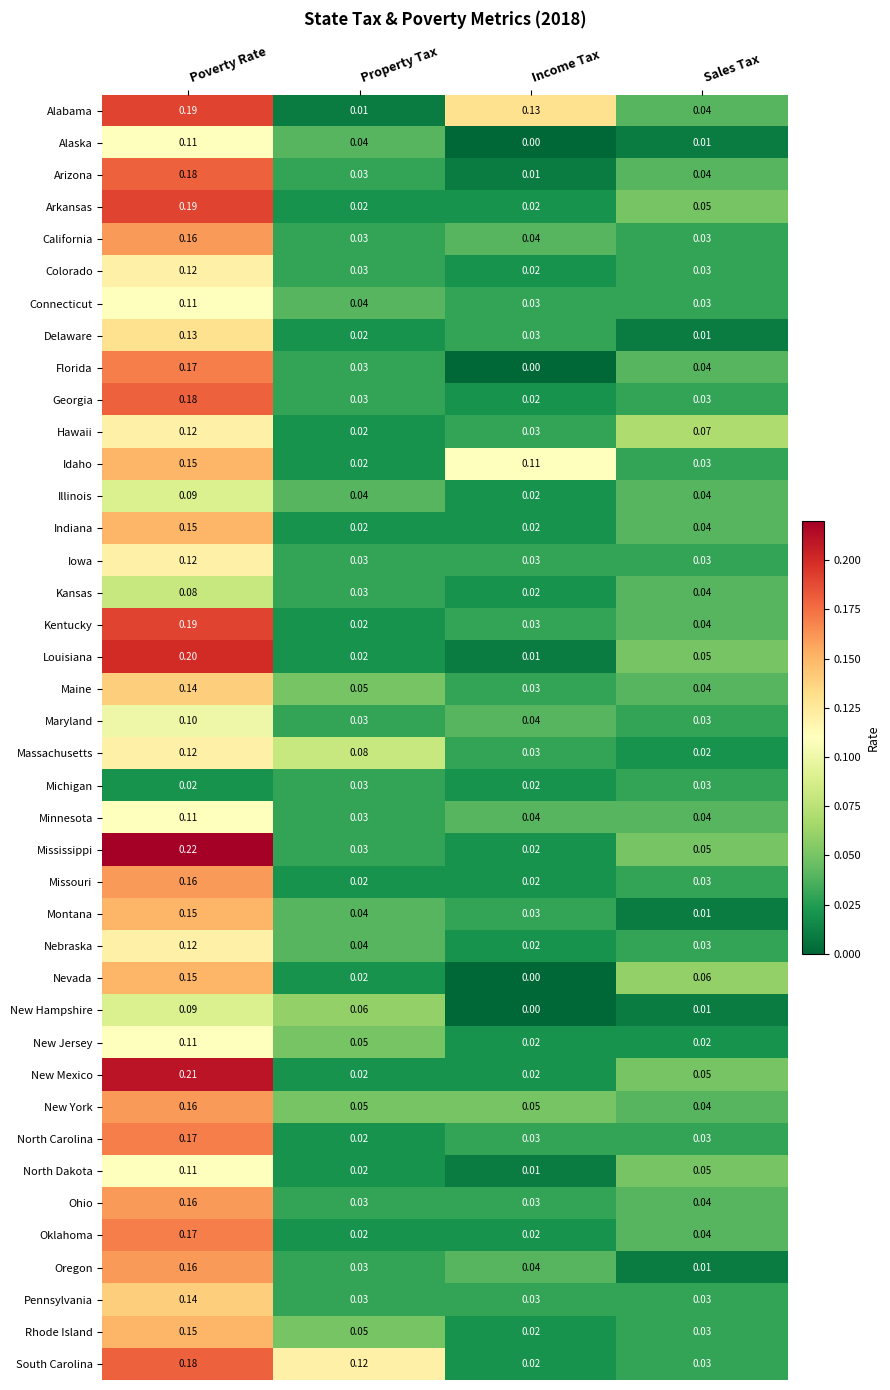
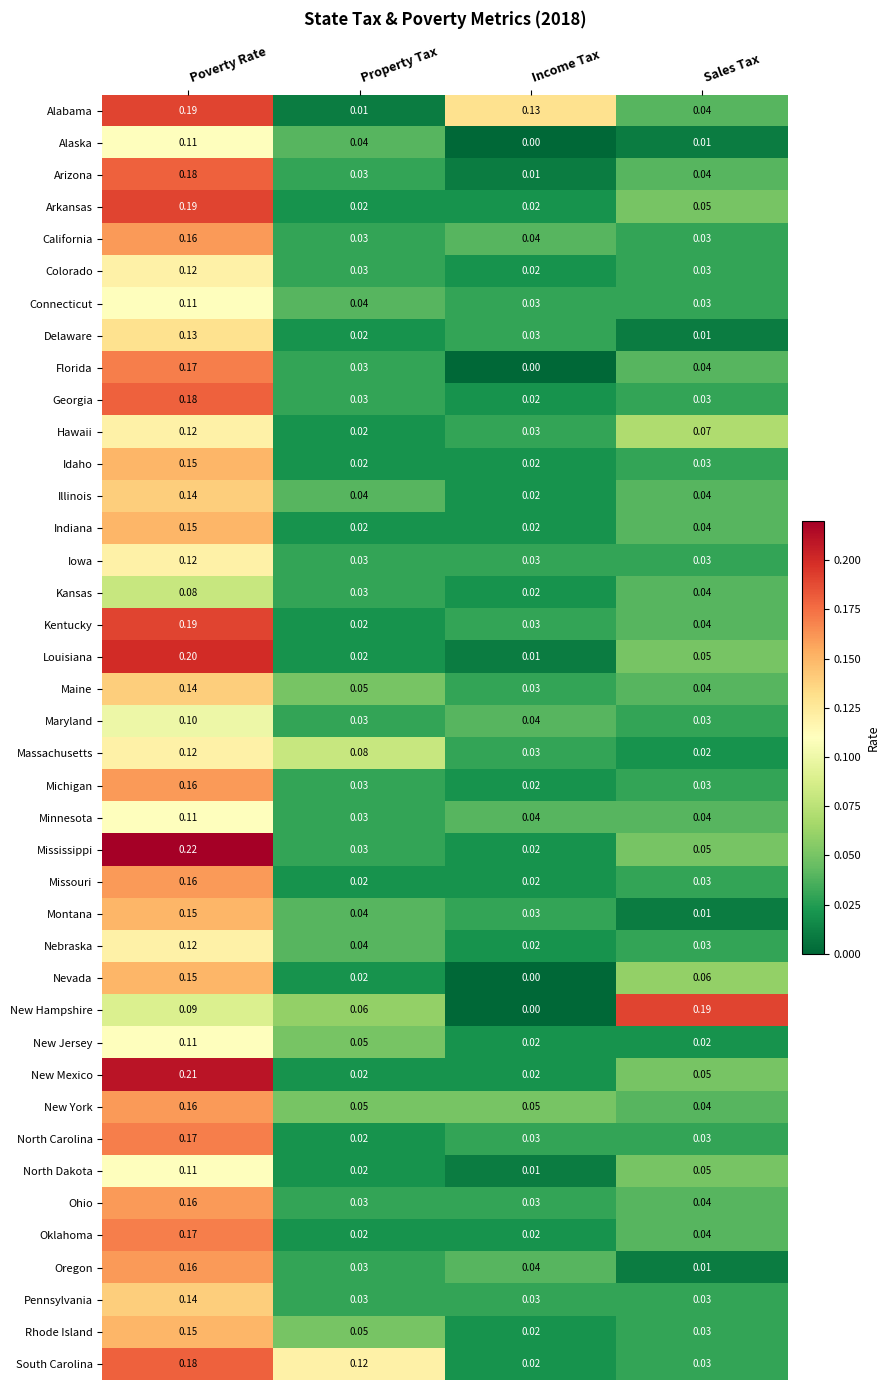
Idaho, Income Tax: 0.11 -> 0.02
Illinois, Poverty Rate: 0.09 -> 0.14
Michigan, Poverty Rate: 0.02 -> 0.16
New Hampshire, Sales Tax: 0.01 -> 0.19
